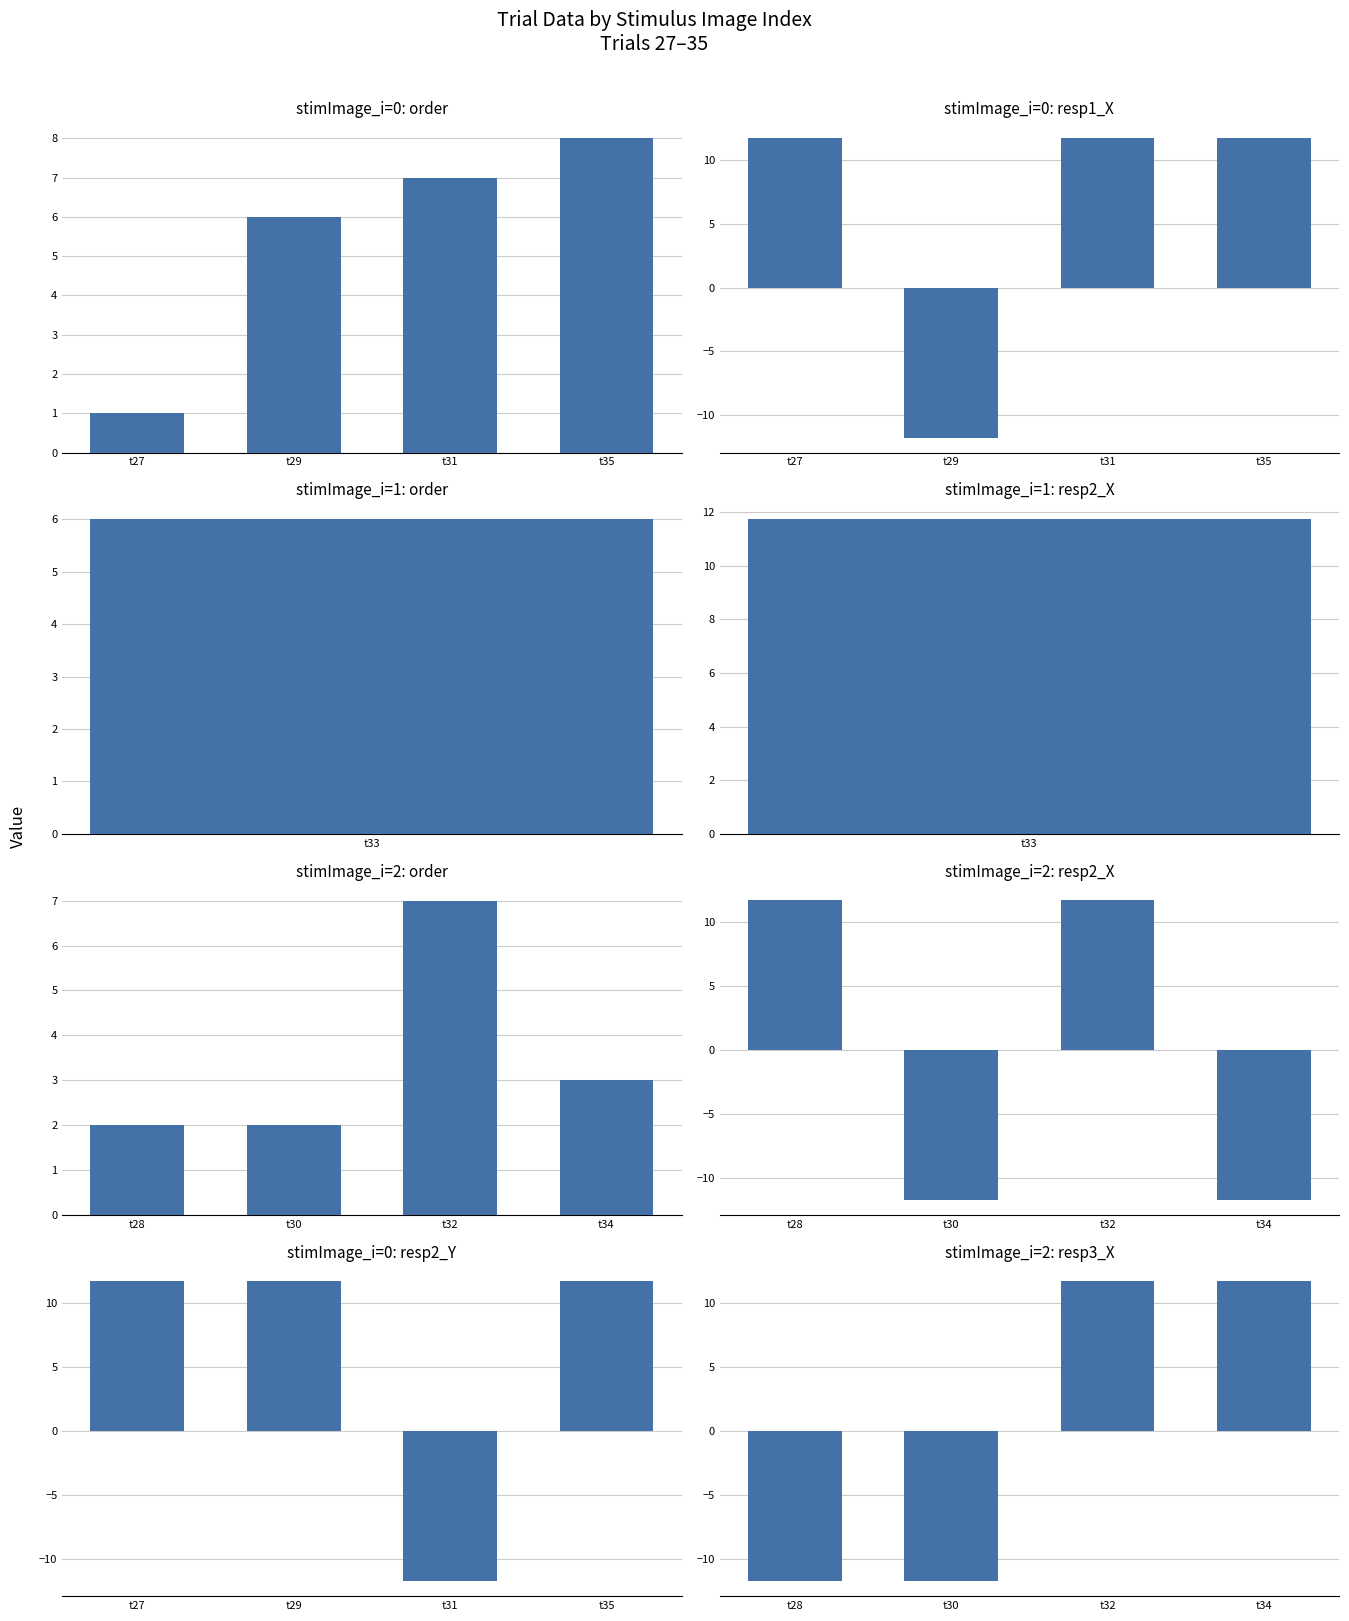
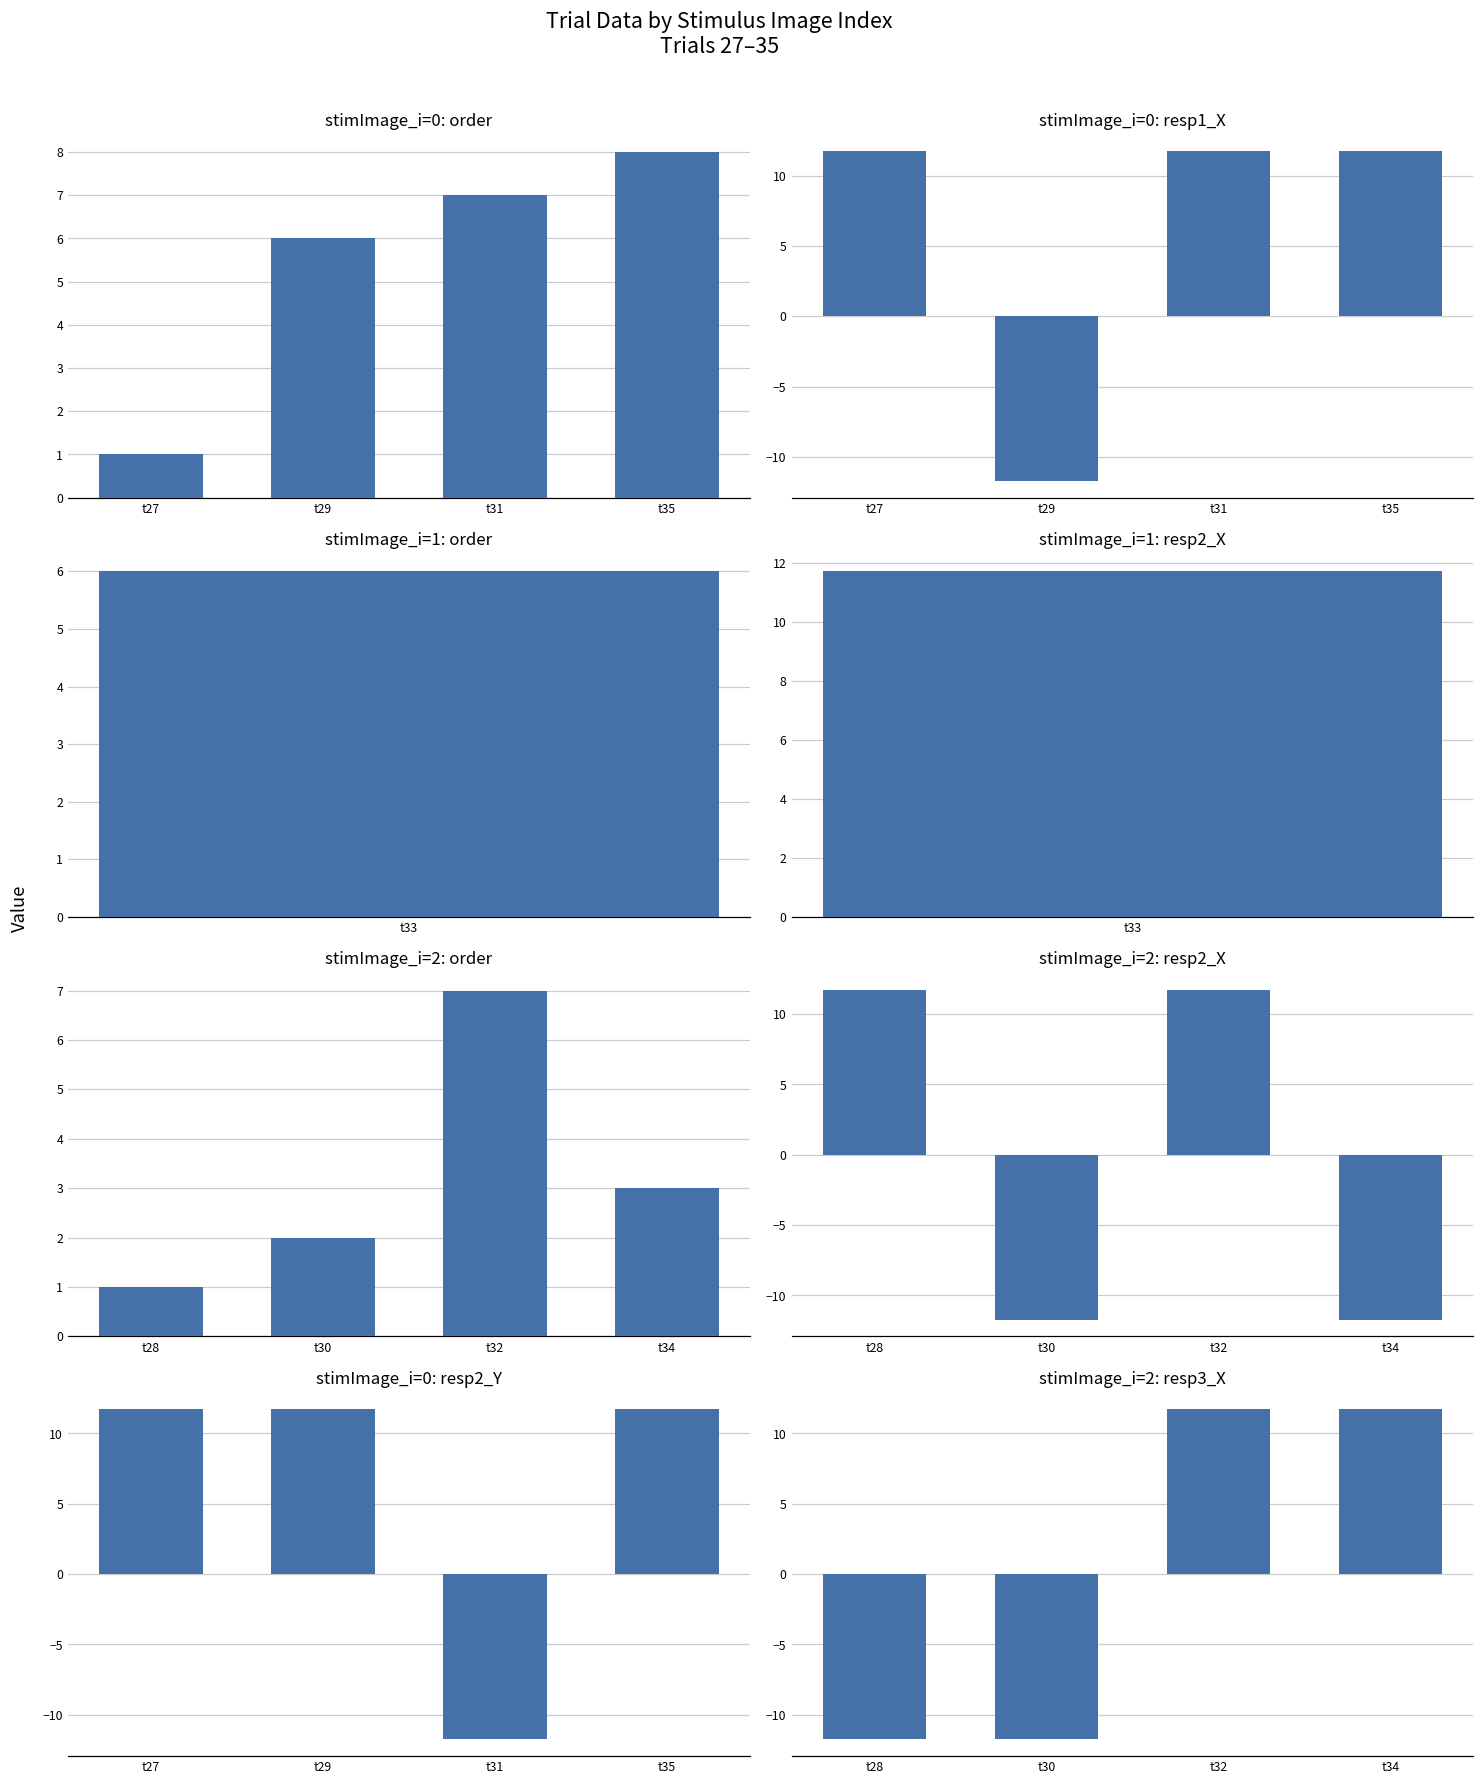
stimImage_i=2: order, t28: 2 -> 1
